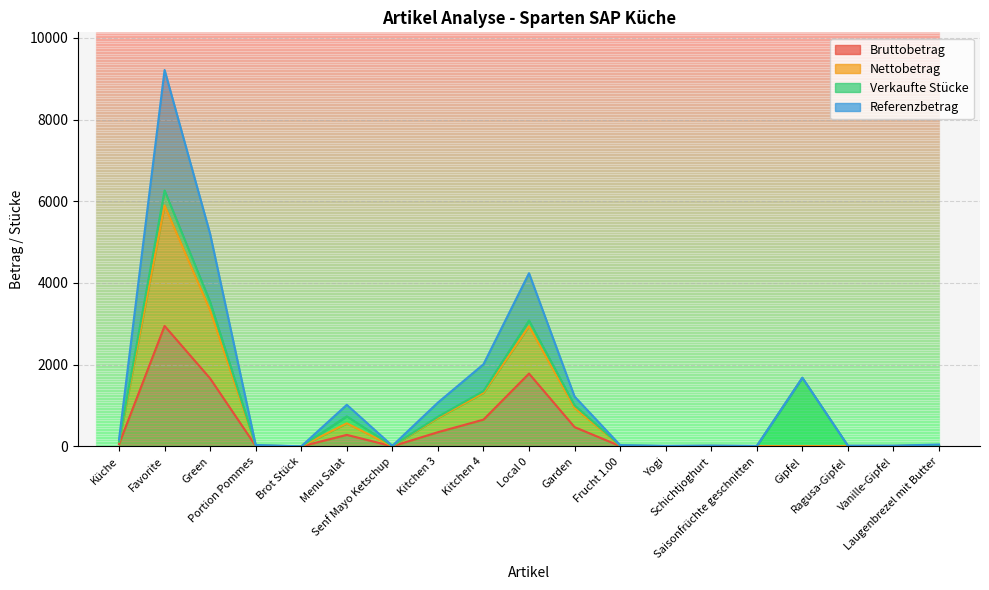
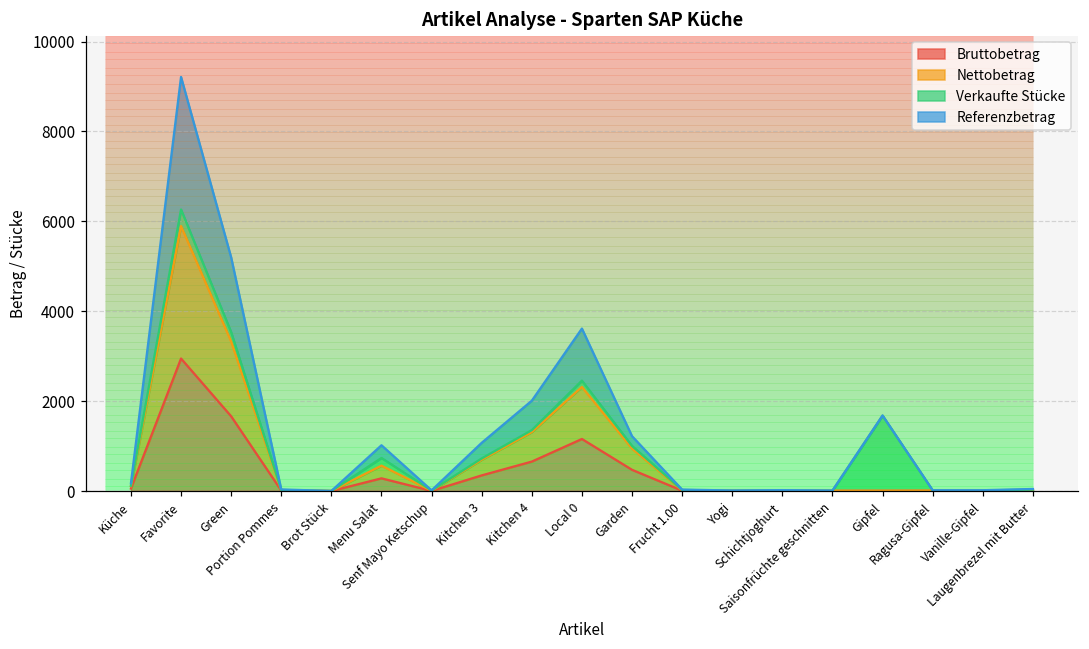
Bruttobetrag, Local 0: 1800 -> 1200
